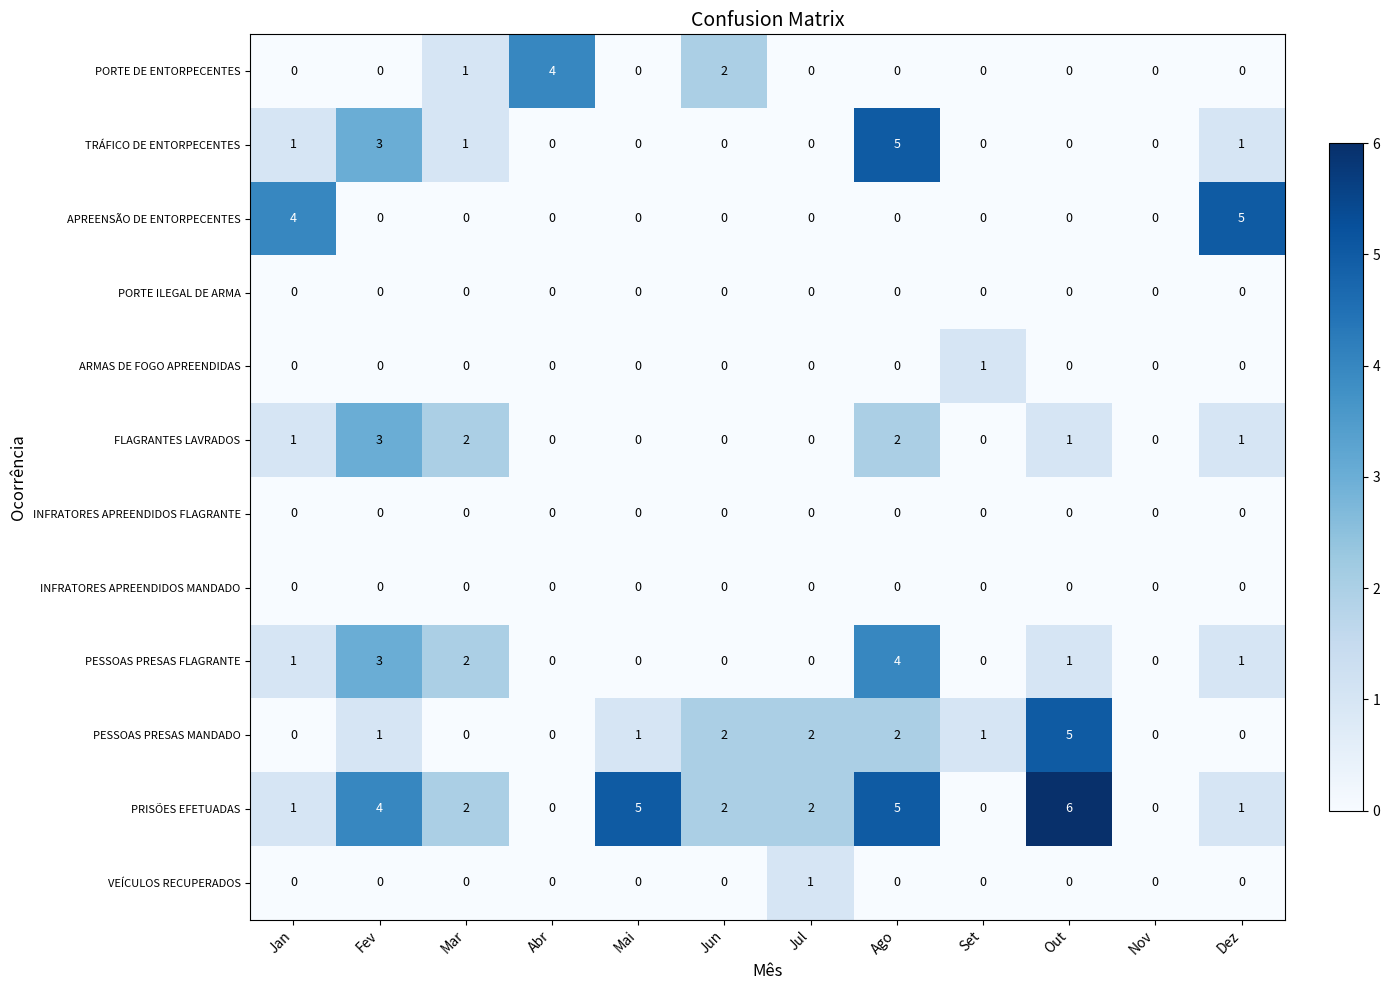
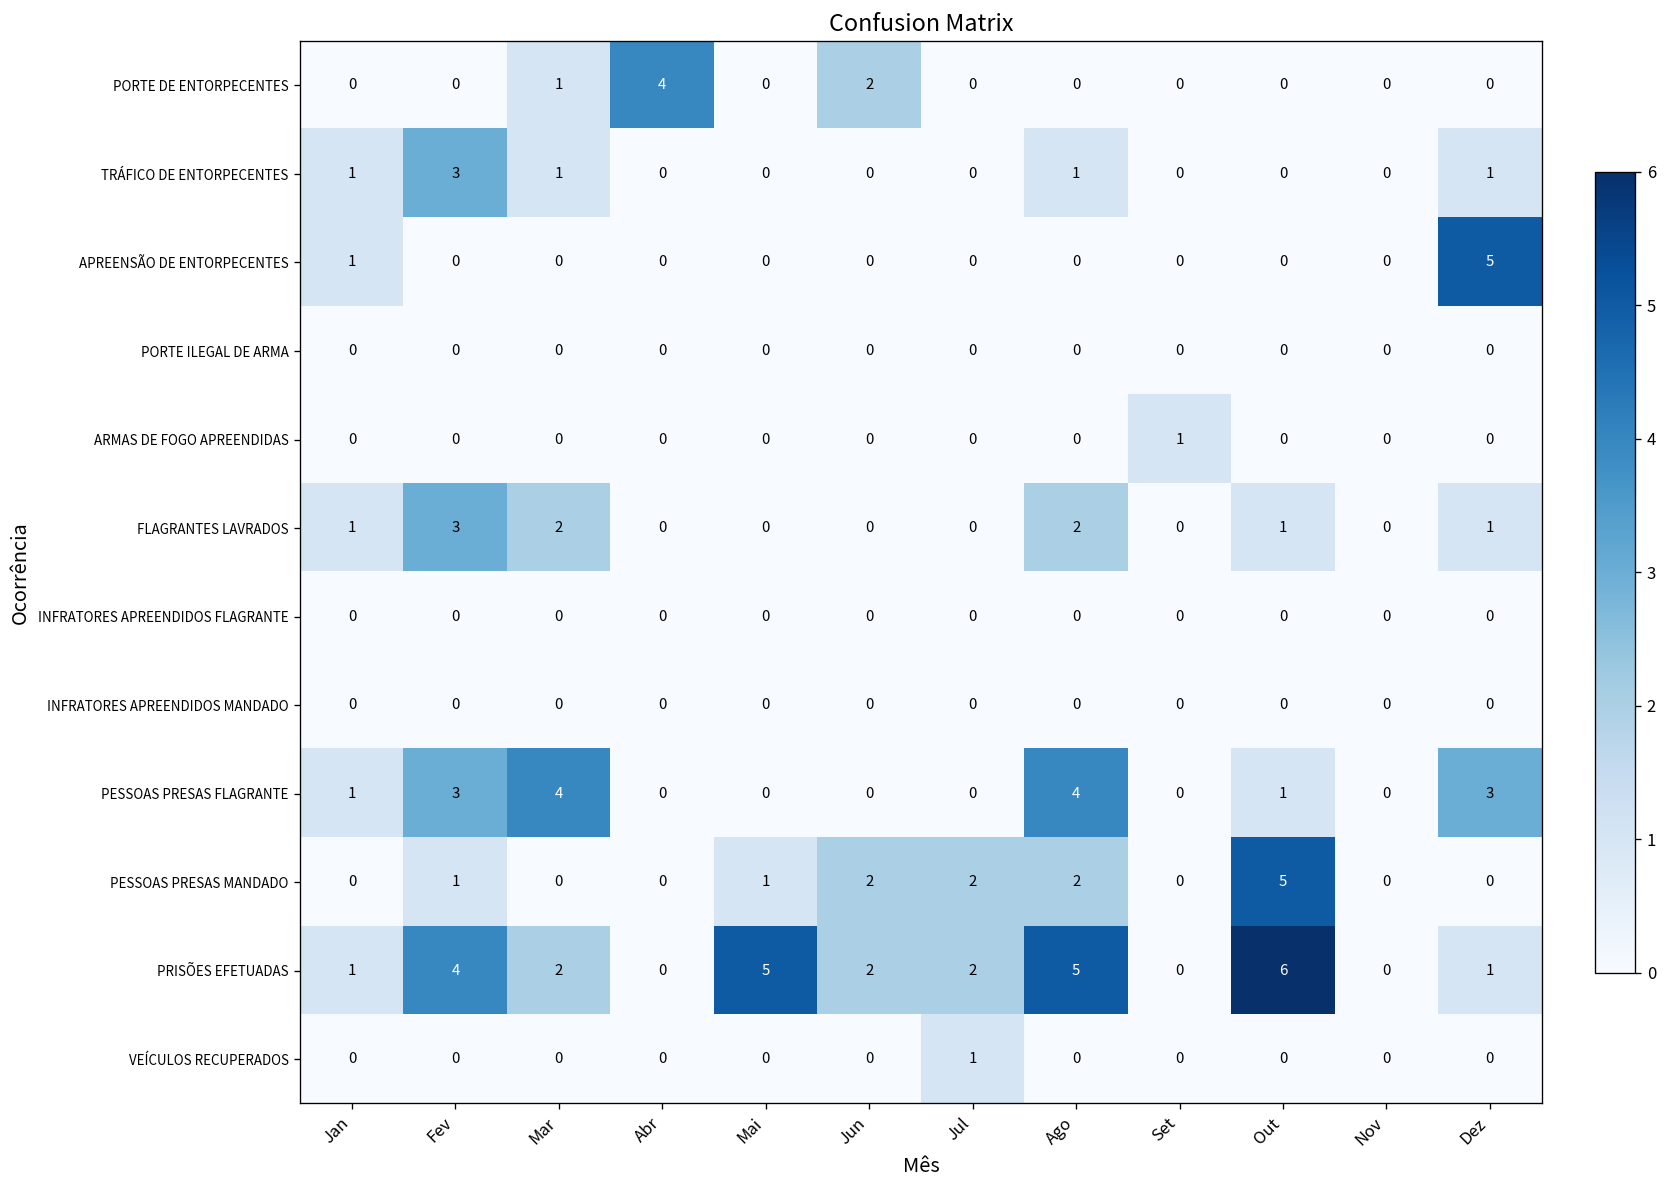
TRÁFICO DE ENTORPECENTES, Ago: 5 -> 1
APREENSÃO DE ENTORPECENTES, Jan: 4 -> 1
PESSOAS PRESAS FLAGRANTE, Mar: 2 -> 4
PESSOAS PRESAS FLAGRANTE, Dez: 1 -> 3
PESSOAS PRESAS MANDADO, Set: 1 -> 0
